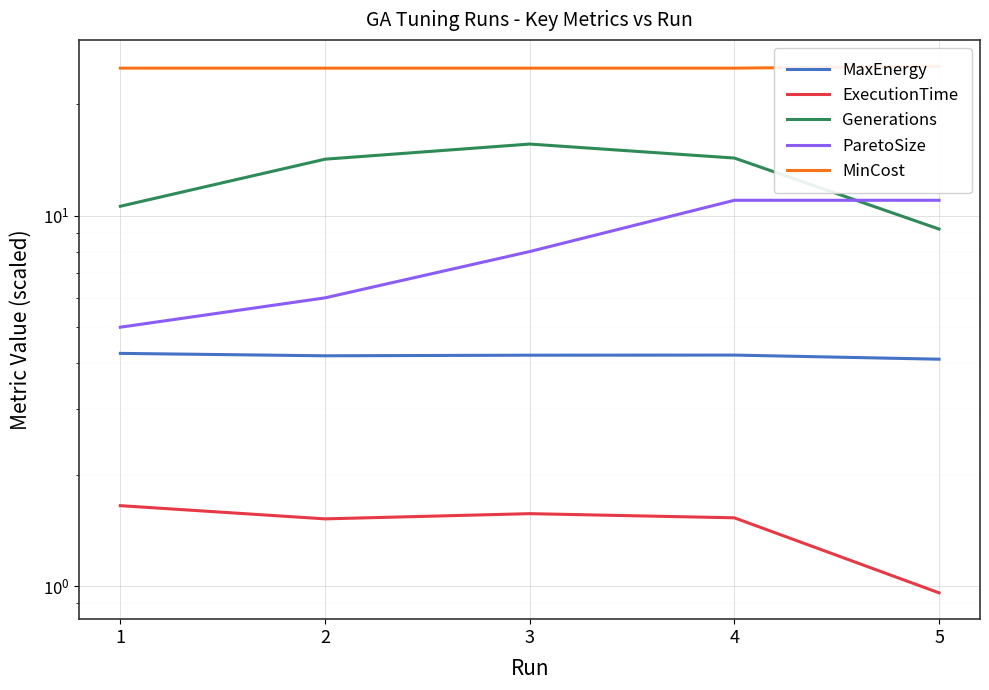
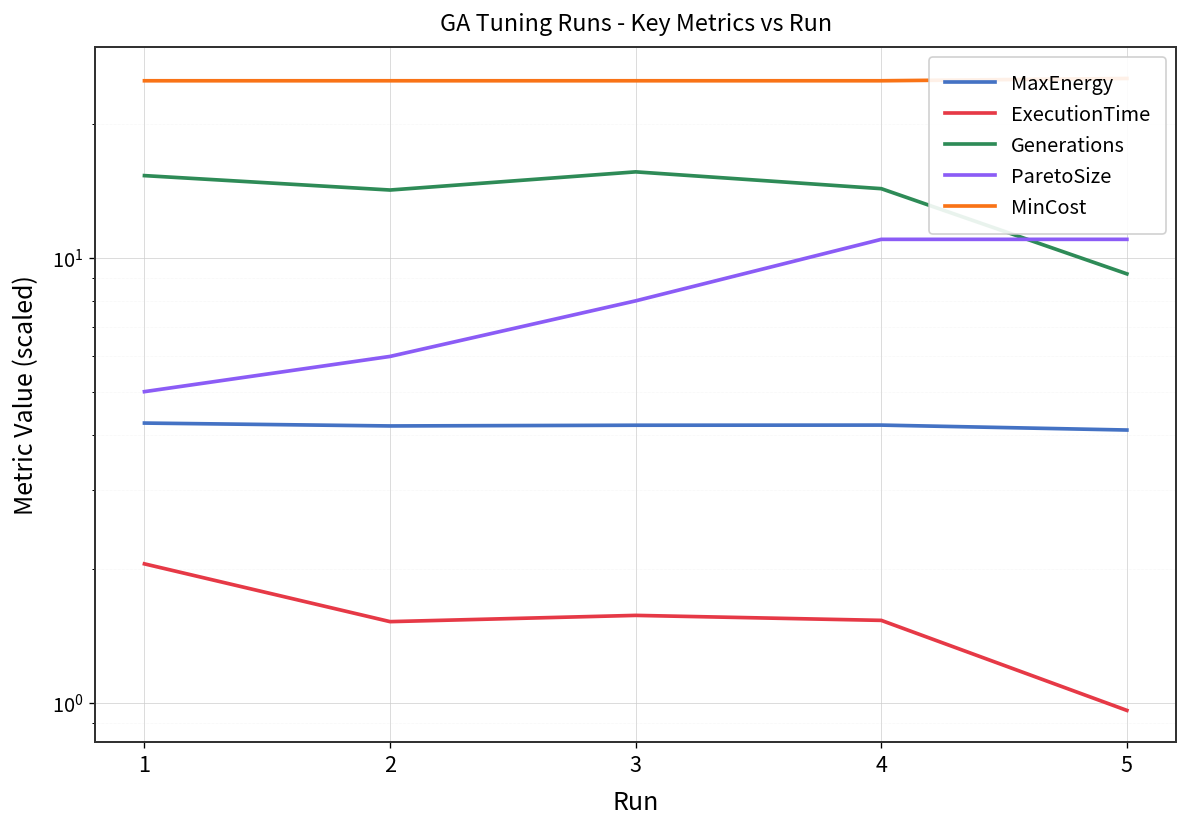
ExecutionTime, 1: 1.7 -> 2.1
Generations, 1: 10.6 -> 15.3
